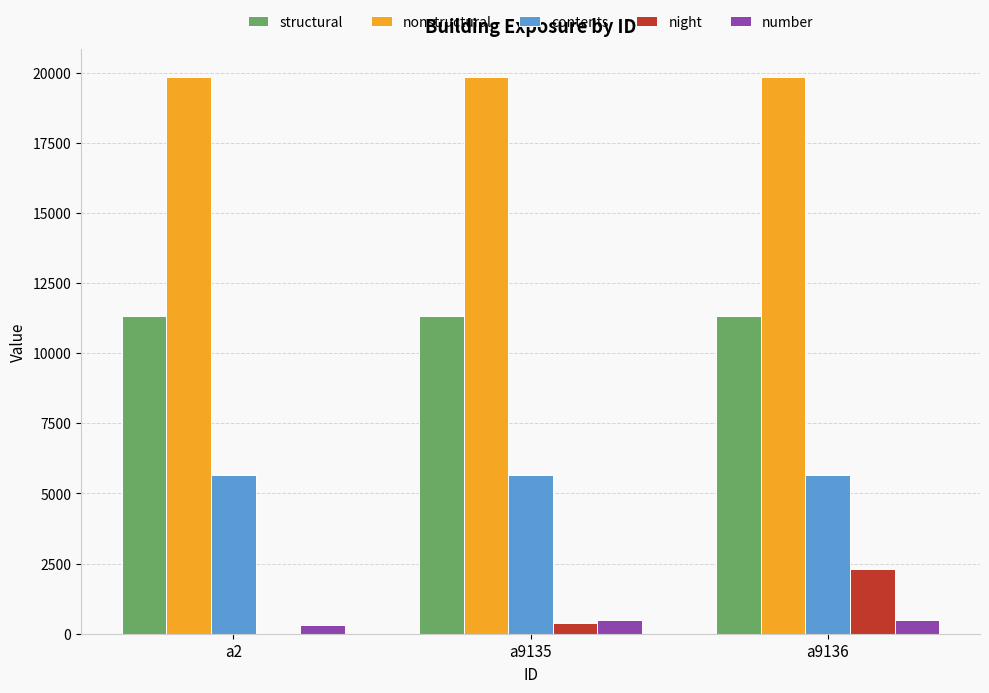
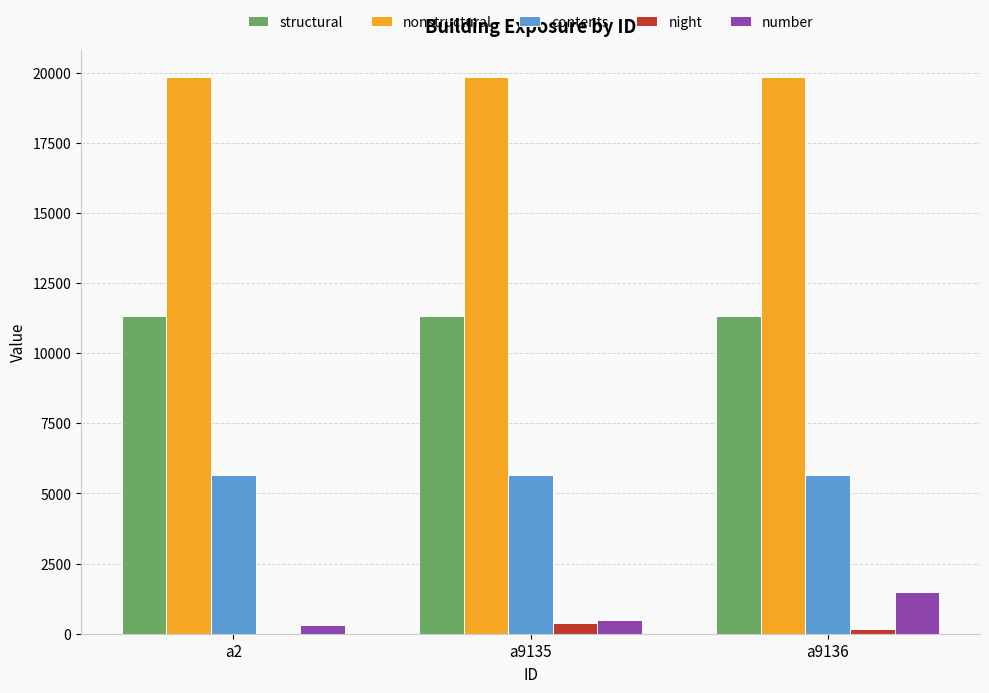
night, a9136: 2300 -> 200
number, a9136: 500 -> 1500
